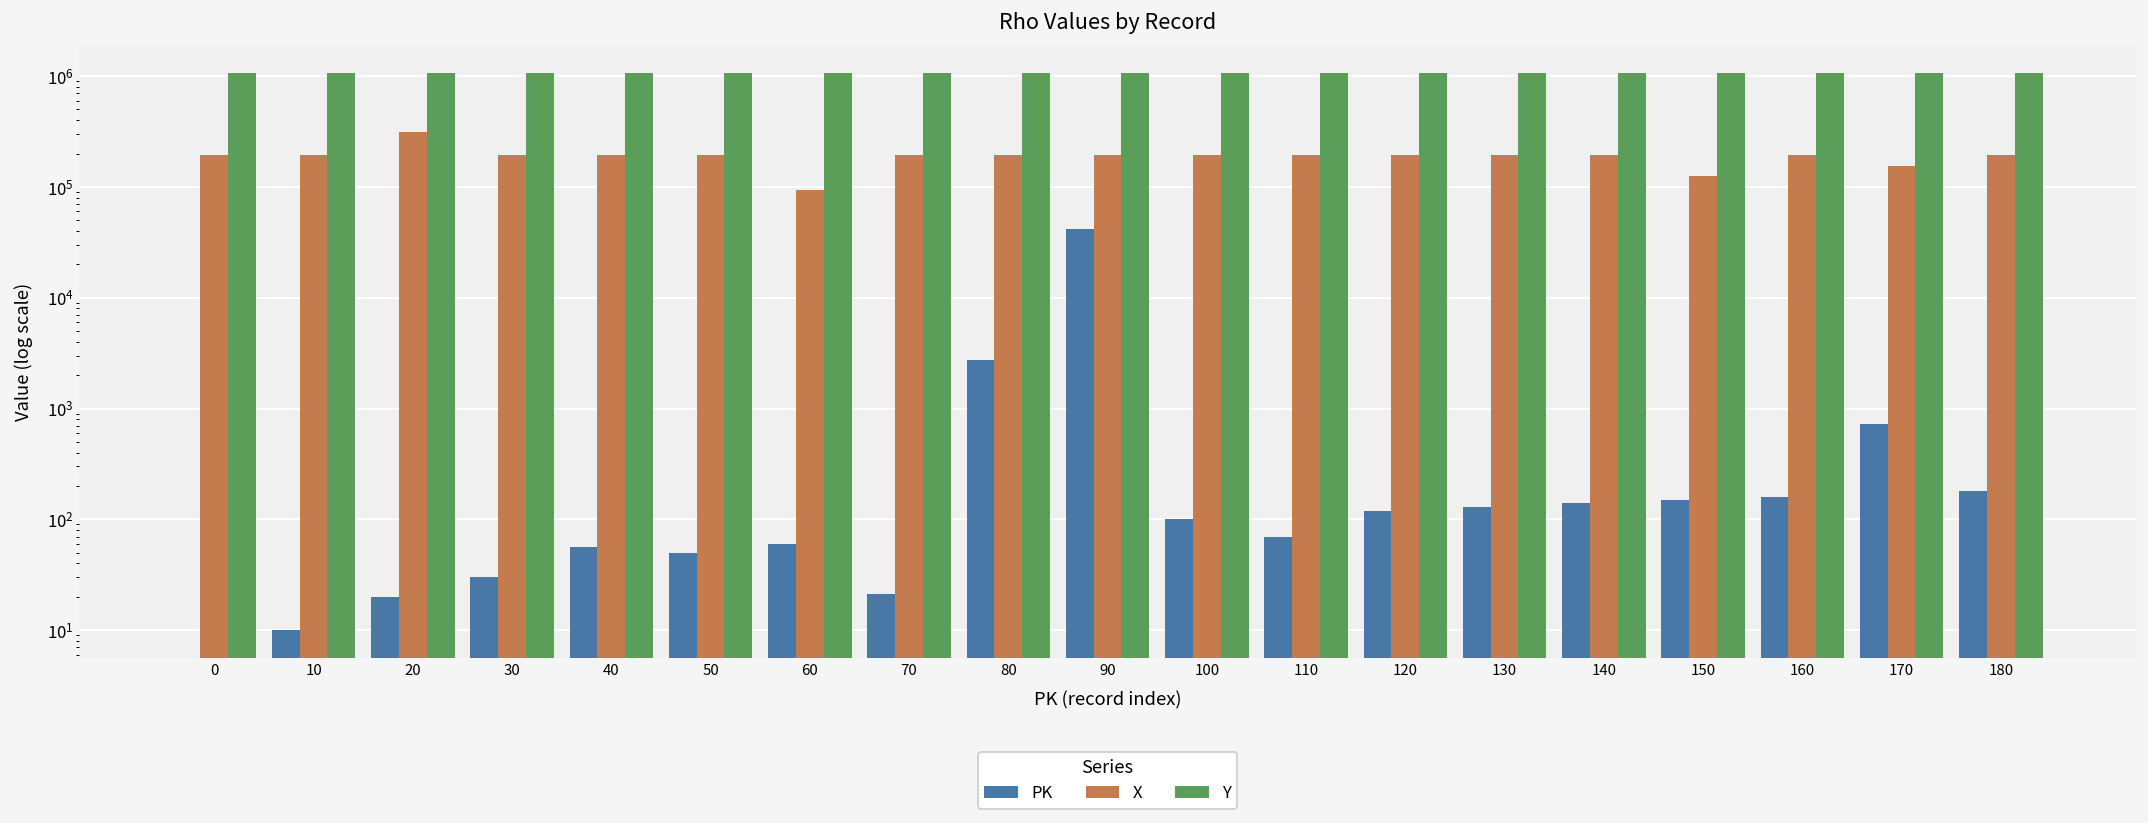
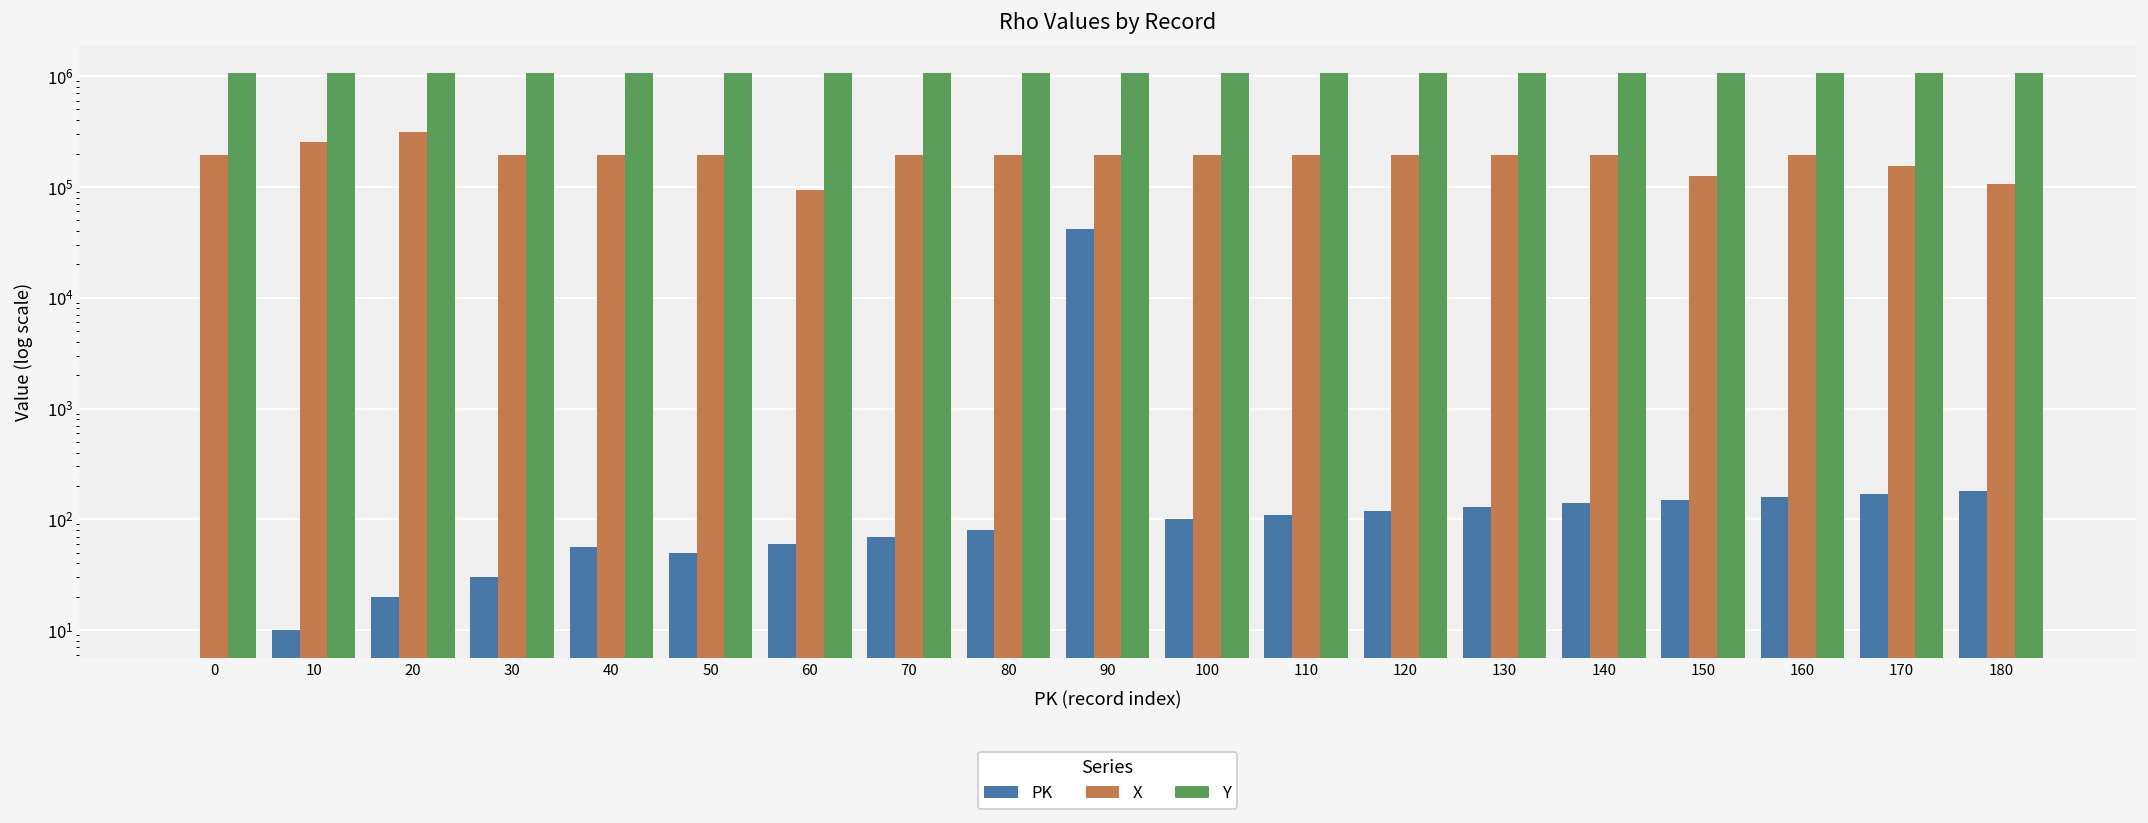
X, 10: 190000 -> 250000
PK, 70: 21 -> 70
PK, 80: 2800 -> 80
PK, 110: 70 -> 110
PK, 170: 700 -> 170
X, 180: 190000 -> 110000
